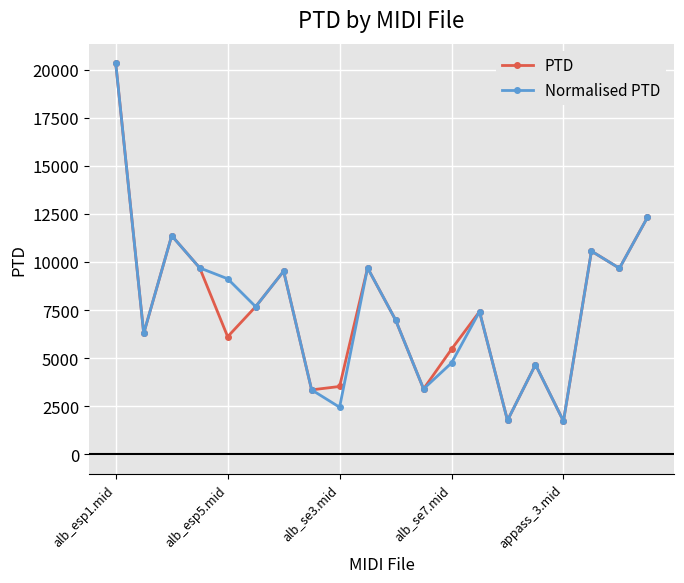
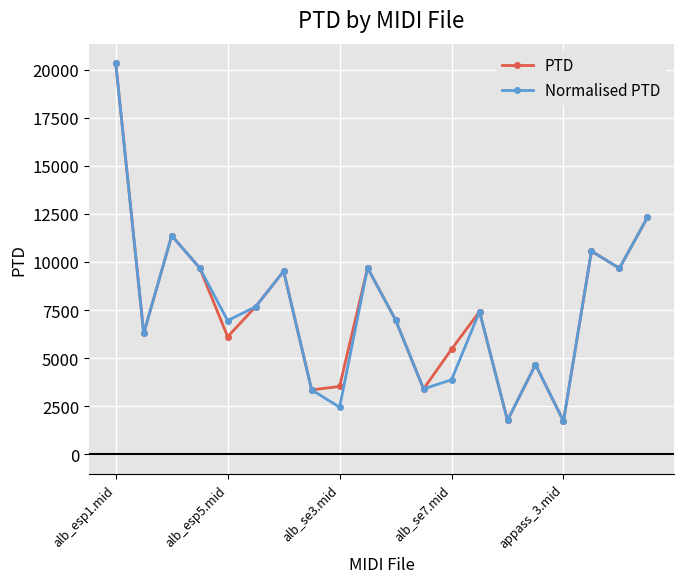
Normalised PTD, alb_esp5.mid: 9100 -> 7000
Normalised PTD, alb_se7.mid: 4800 -> 3900
